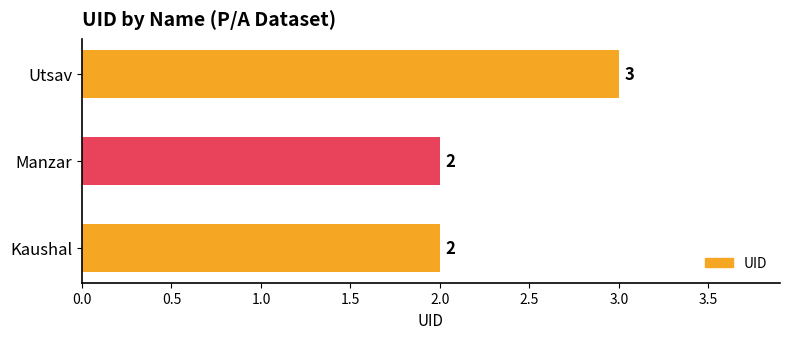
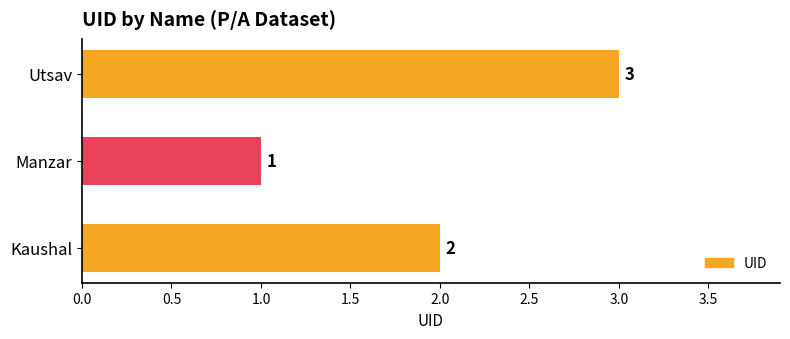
Manzar: 2 -> 1
